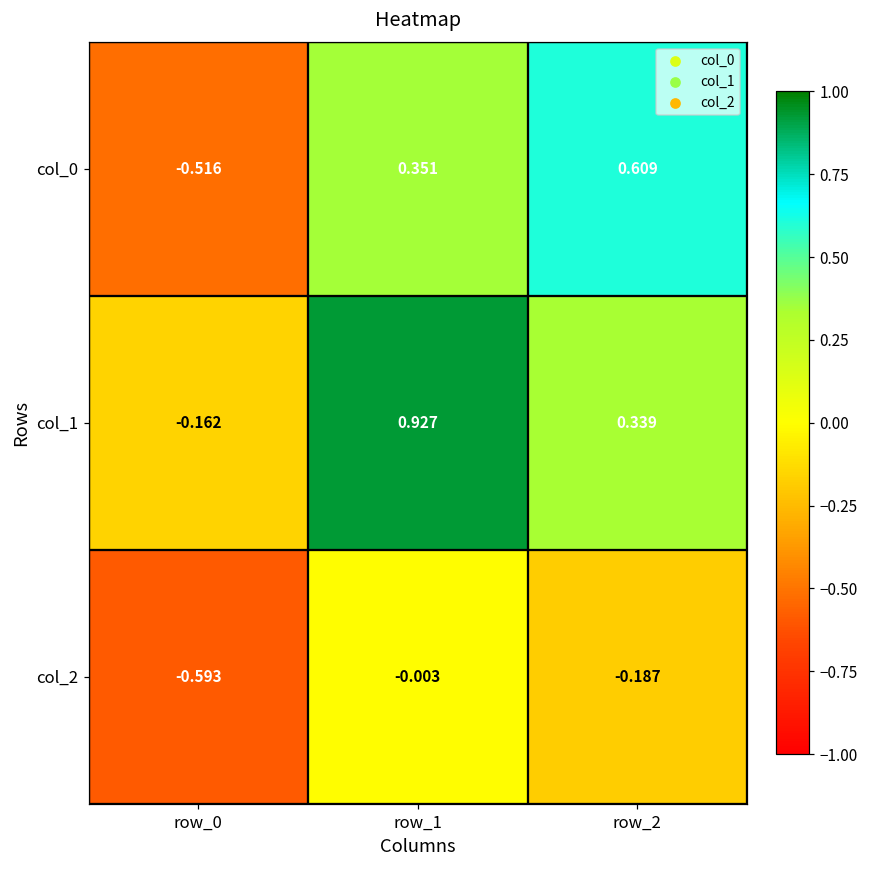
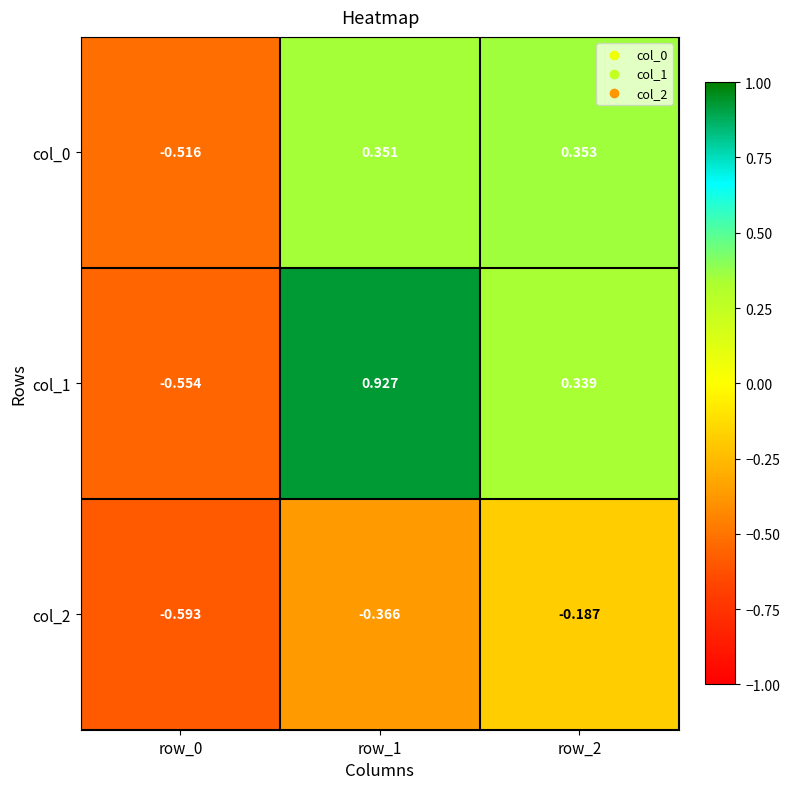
col_0, row_2: 0.609 -> 0.353
col_1, row_0: -0.162 -> -0.554
col_2, row_1: -0.003 -> -0.366
